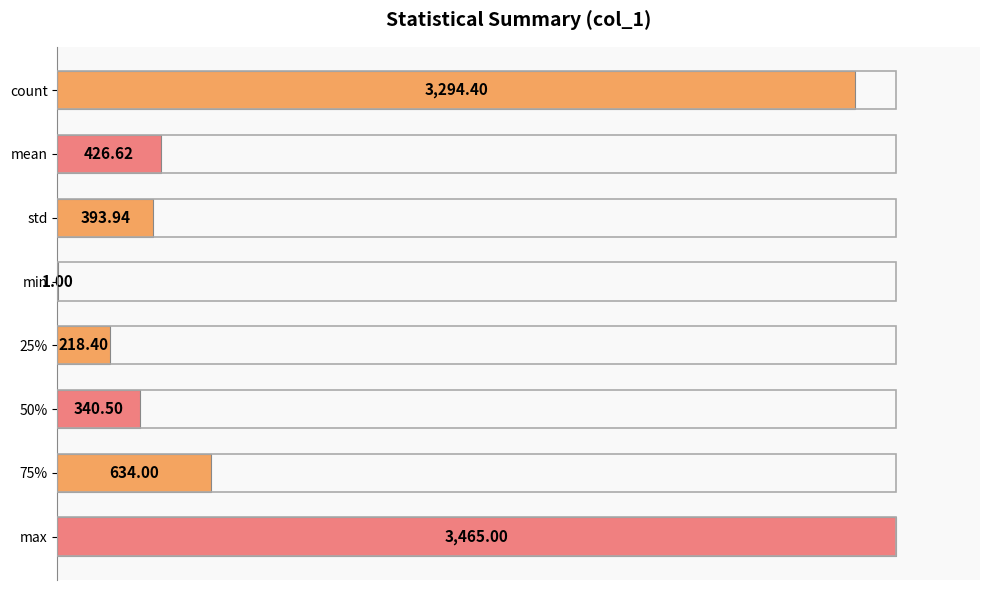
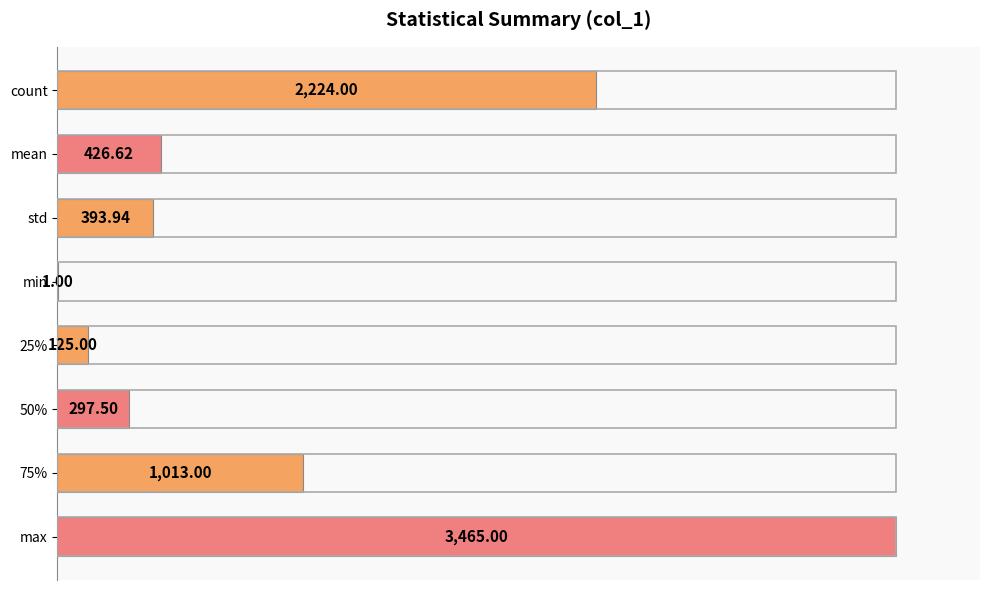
count: 3,294.40 -> 2,224.00
25%: 218.40 -> 125.00
50%: 340.50 -> 297.50
75%: 634.00 -> 1,013.00
